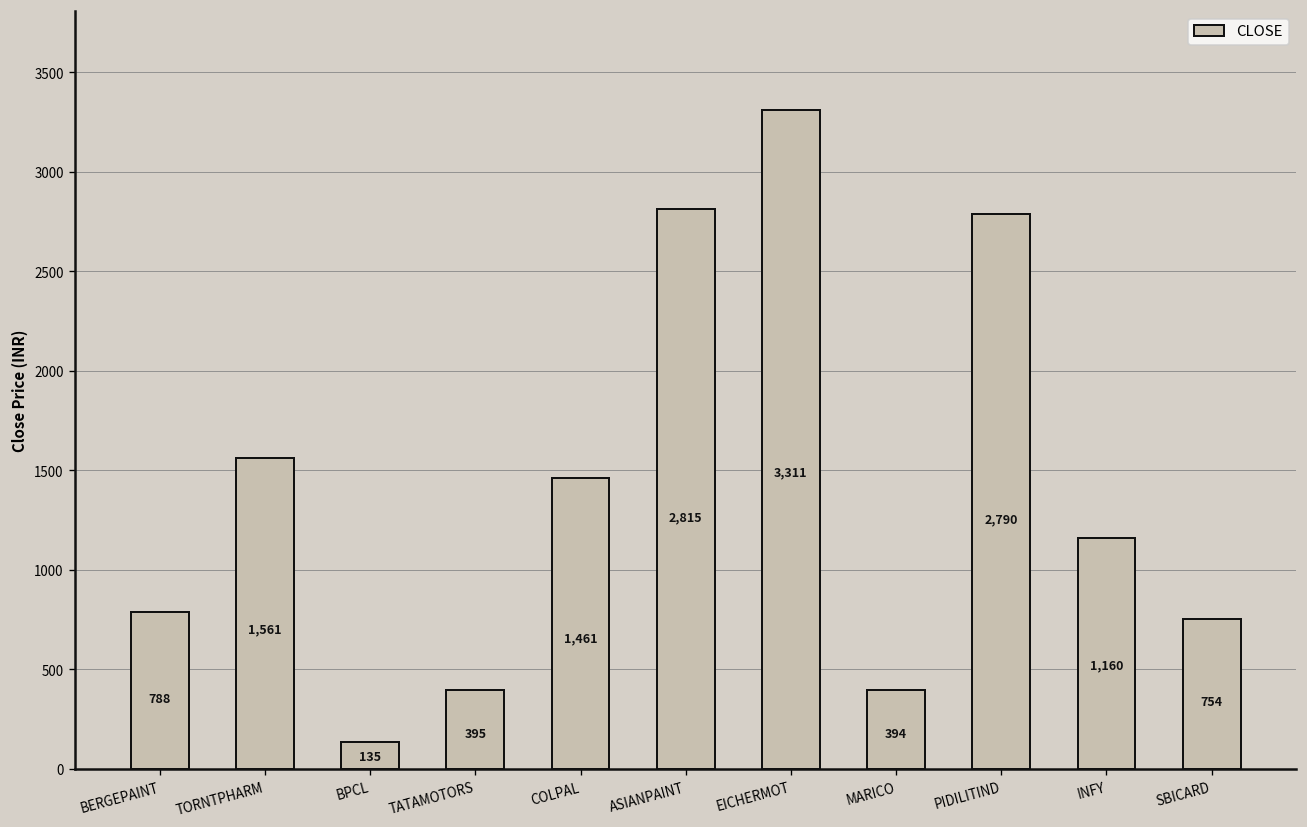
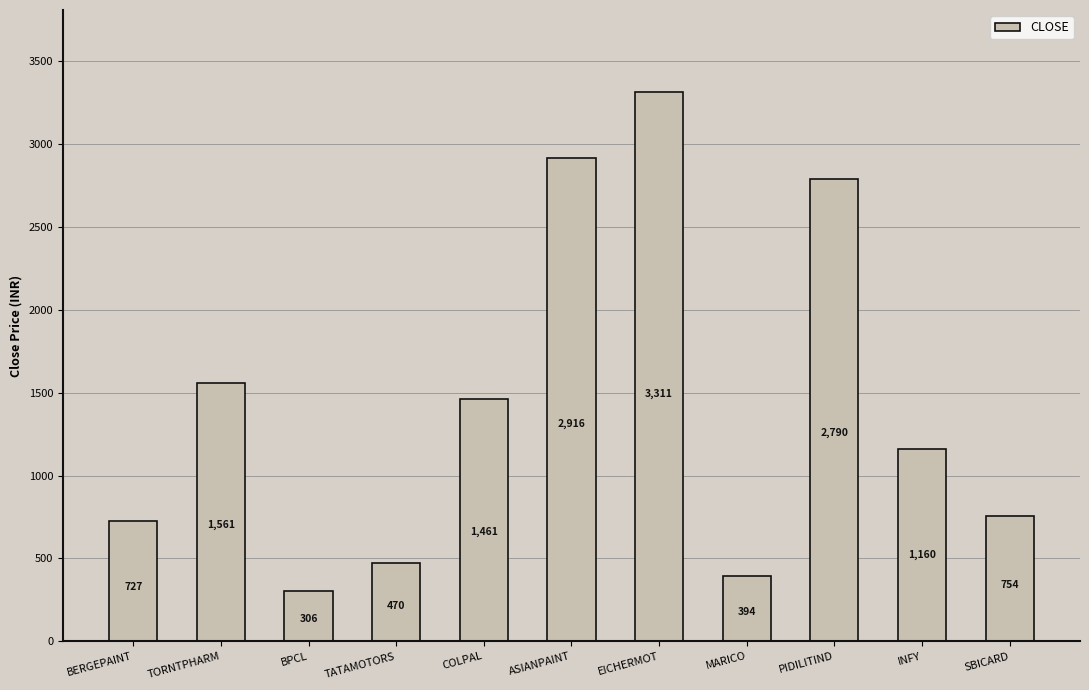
BERGEPAINT: 788 -> 727
BPCL: 135 -> 306
TATAMOTORS: 395 -> 470
ASIANPAINT: 2,815 -> 2,916
